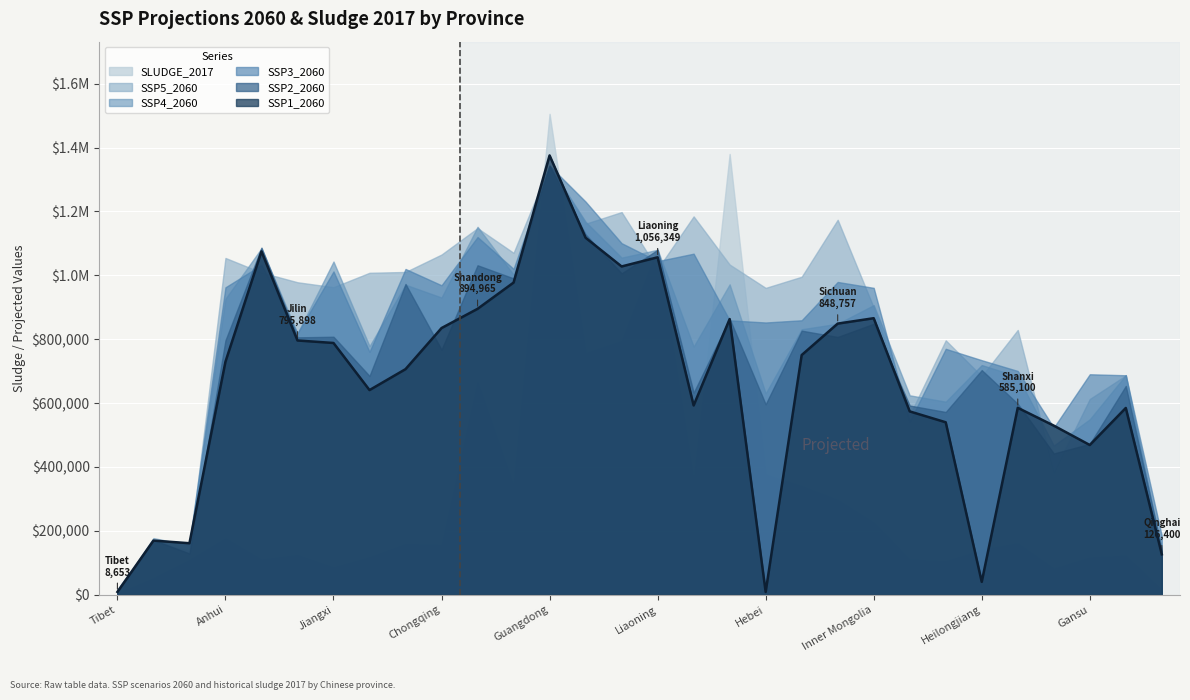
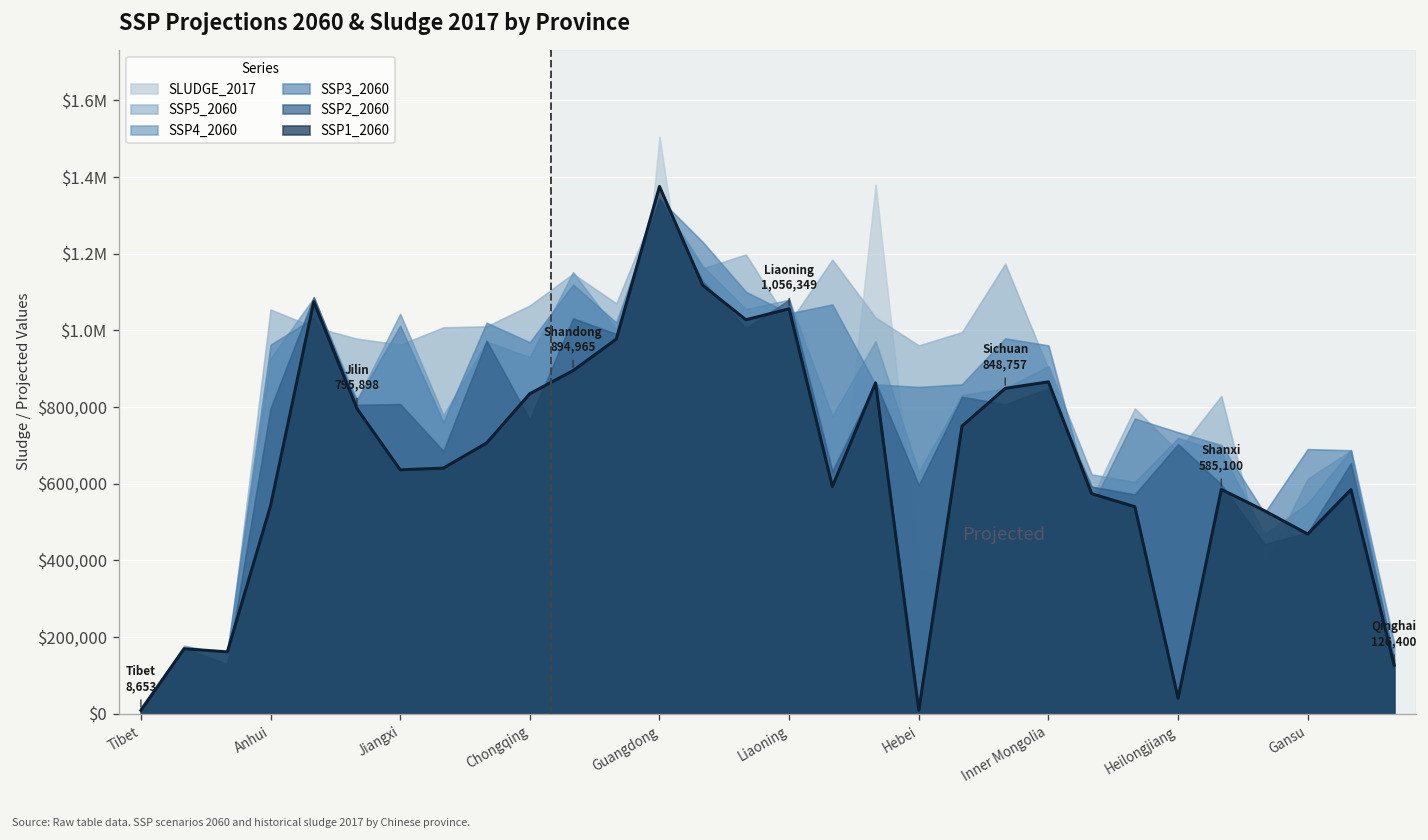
SSP1_2060, Anhui: $730,000 -> $540,000
SSP1_2060, Jiangxi: $790,000 -> $640,000
